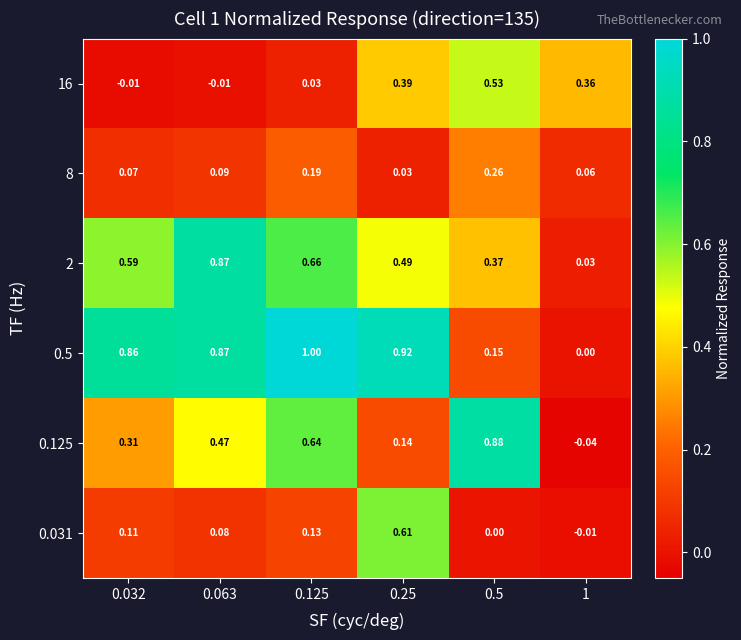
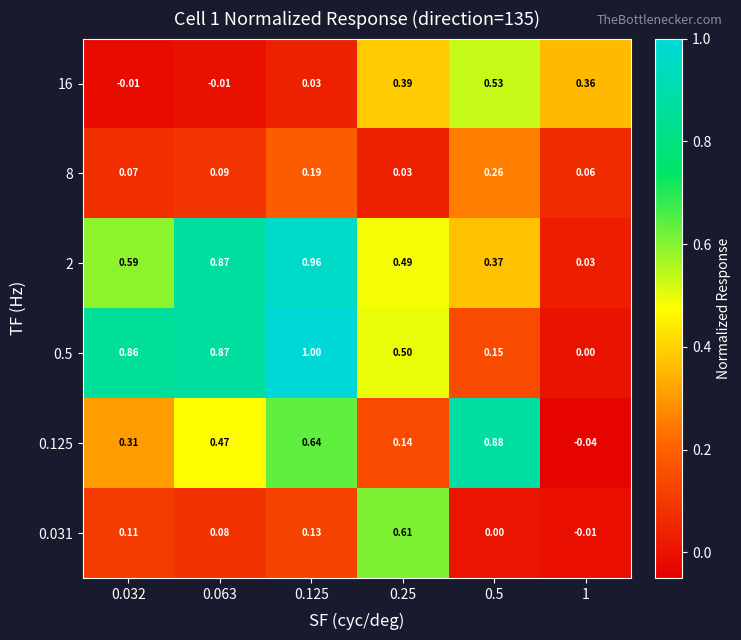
2, 0.125: 0.66 -> 0.96
0.5, 0.25: 0.92 -> 0.50
